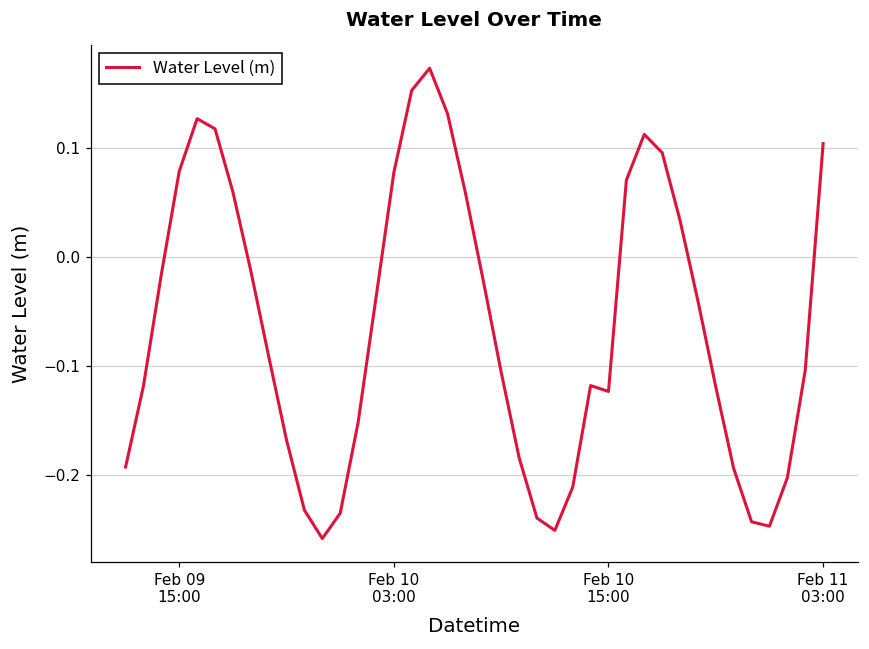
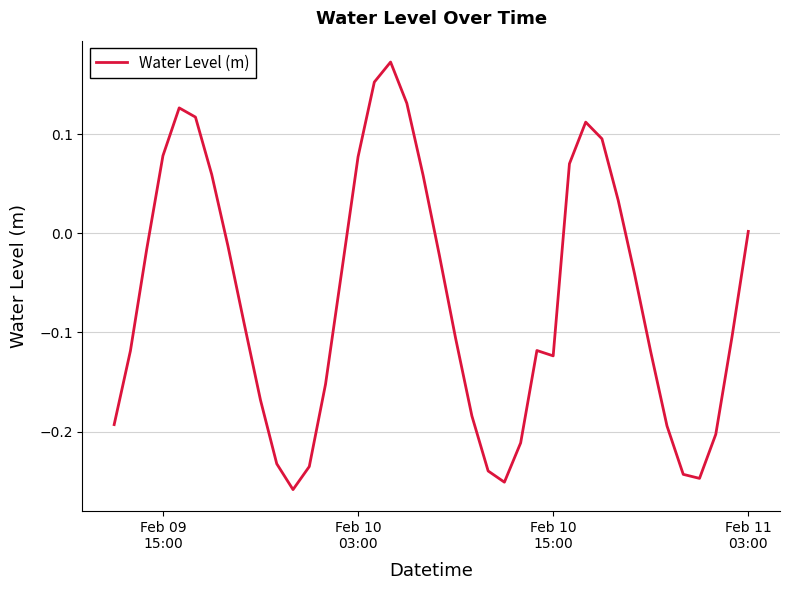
Feb 11 03:00: 0.10 -> 0.00
